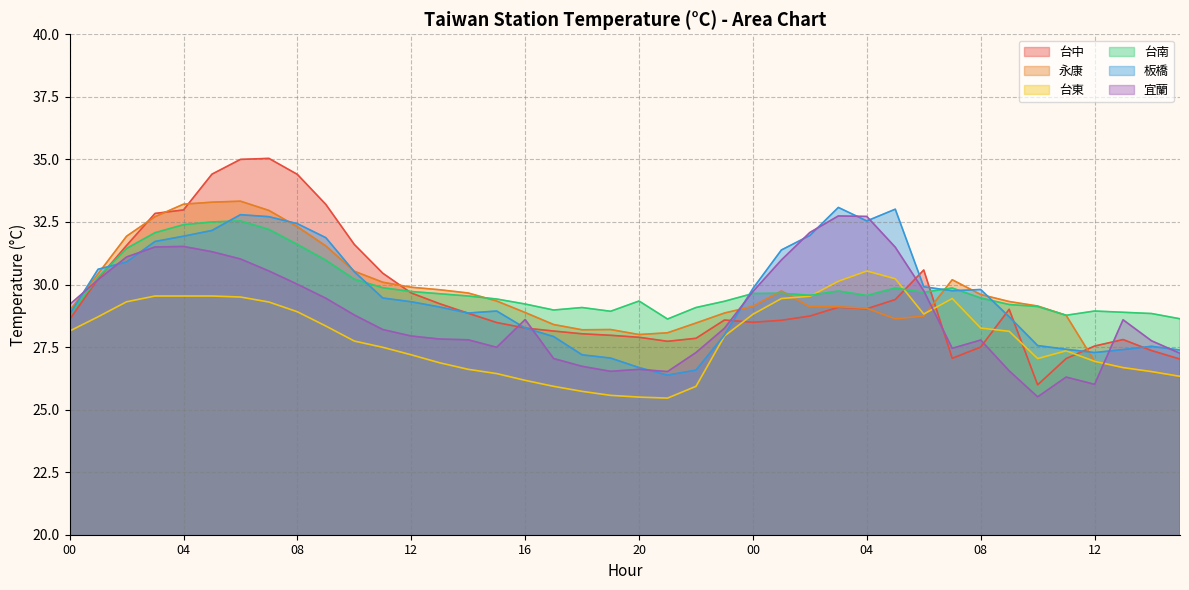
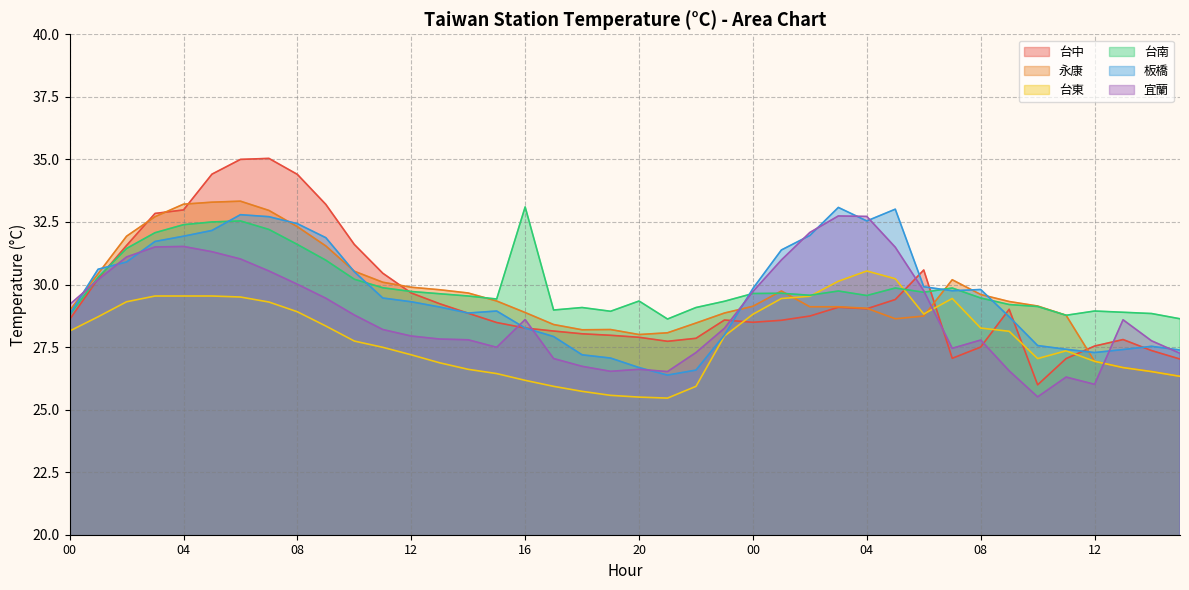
台南, 16: 29.2 -> 33.1
